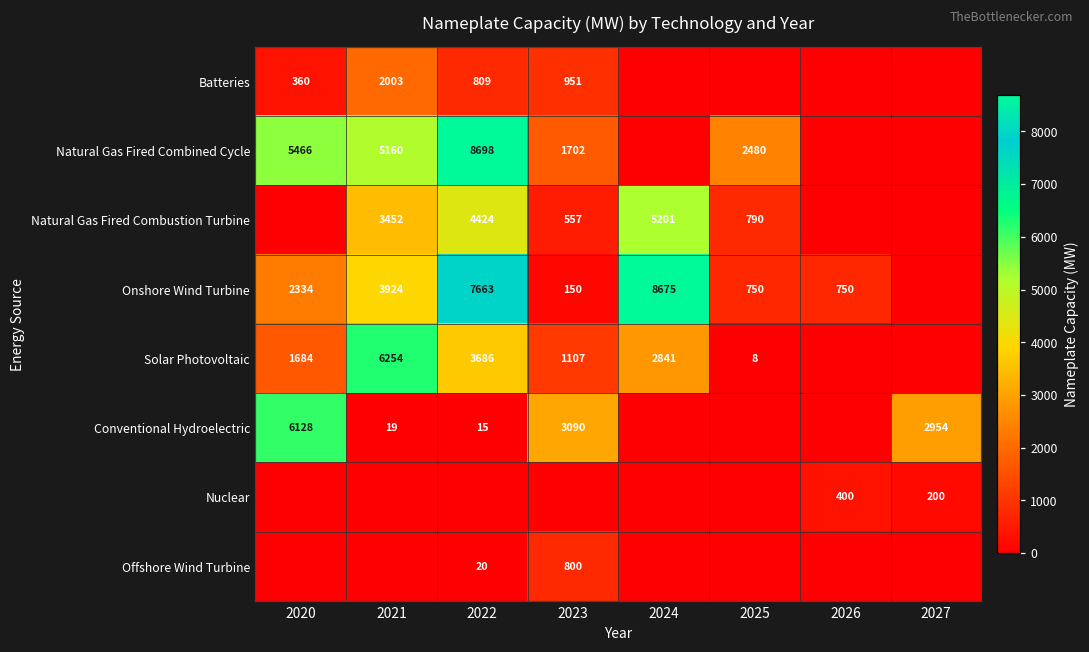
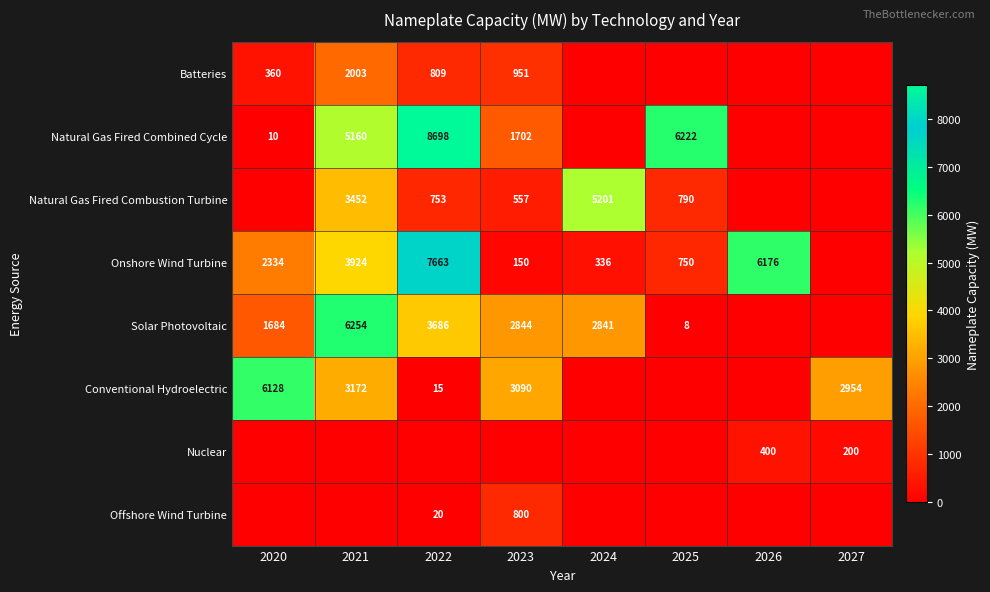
Natural Gas Fired Combined Cycle, 2020: 5466 -> 10
Natural Gas Fired Combined Cycle, 2025: 2480 -> 6222
Natural Gas Fired Combustion Turbine, 2022: 4424 -> 753
Onshore Wind Turbine, 2024: 8675 -> 336
Onshore Wind Turbine, 2026: 750 -> 6176
Solar Photovoltaic, 2023: 1107 -> 2844
Conventional Hydroelectric, 2021: 19 -> 3172
